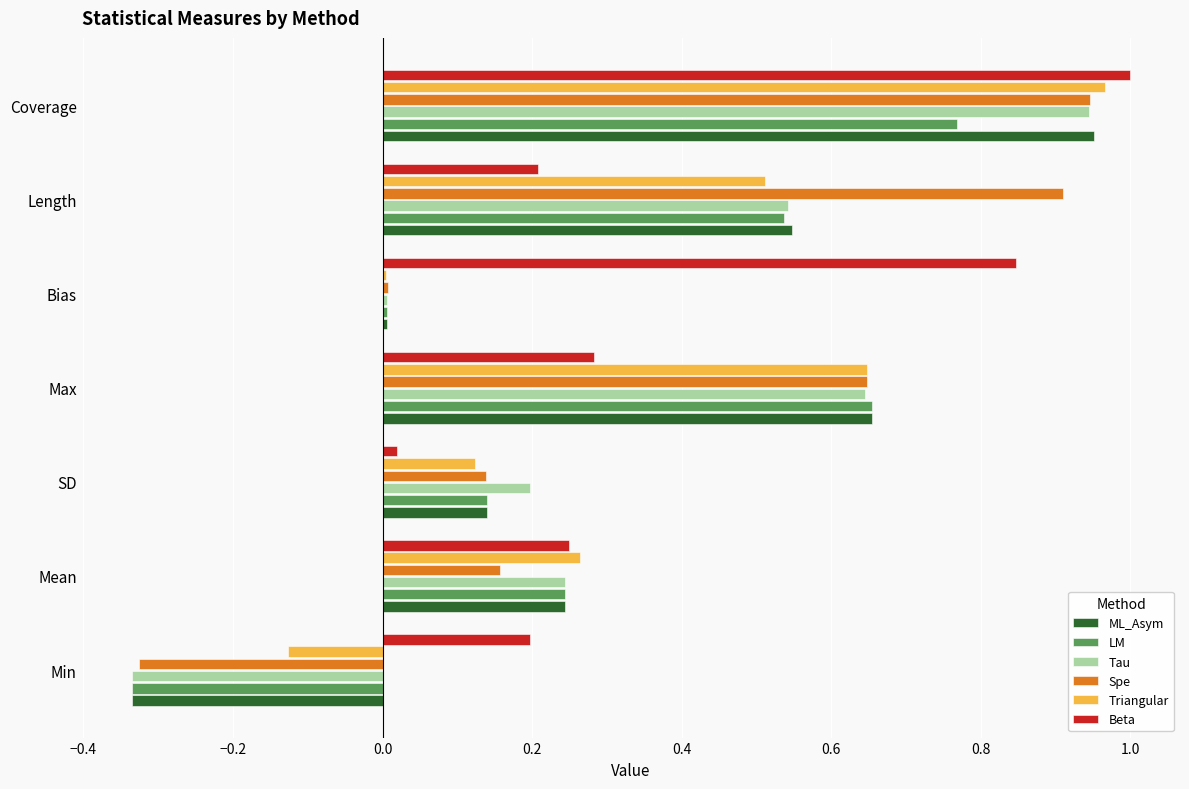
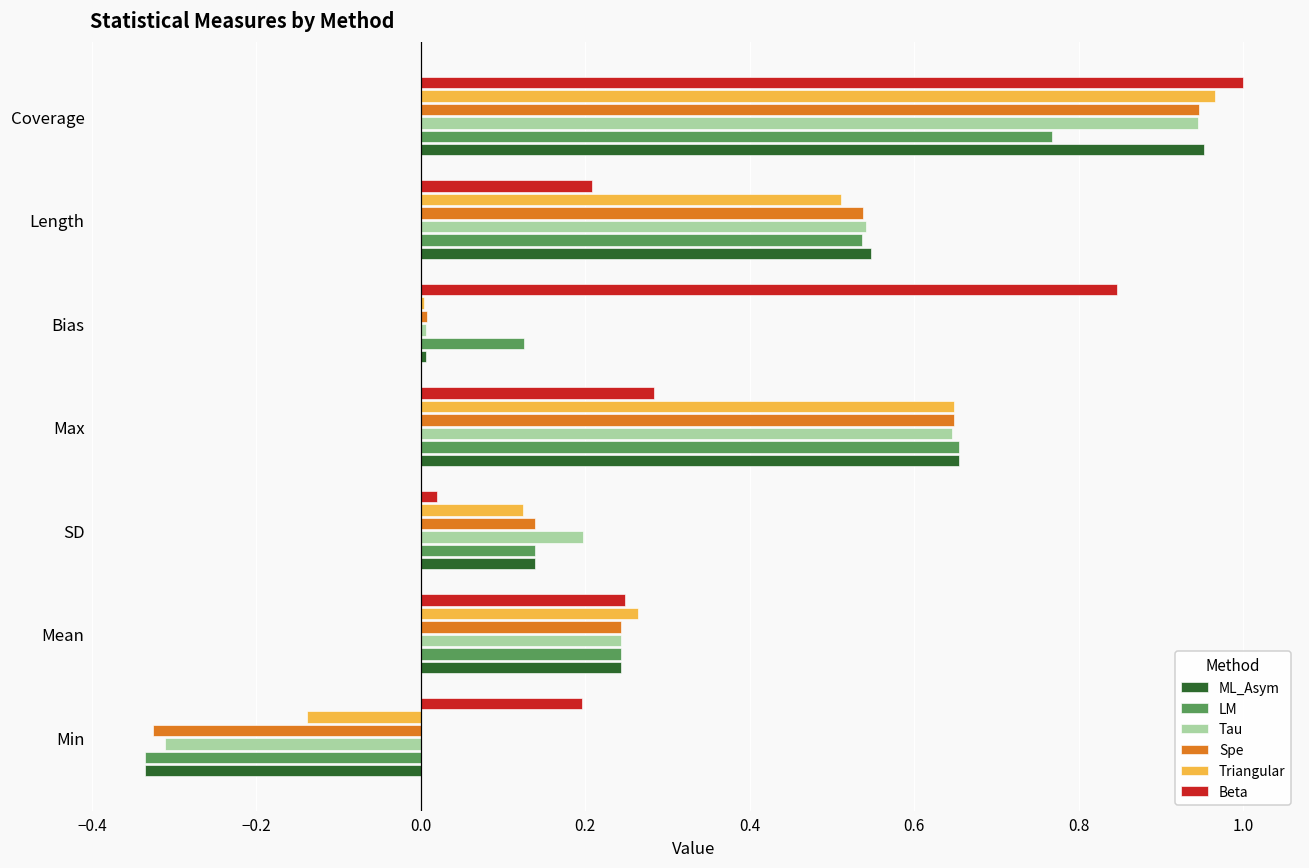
Spe, Length: 0.91 -> 0.54
LM, Bias: 0.01 -> 0.13
Spe, Mean: 0.16 -> 0.24
Triangular, Min: -0.13 -> -0.14
Tau, Min: -0.33 -> -0.31
